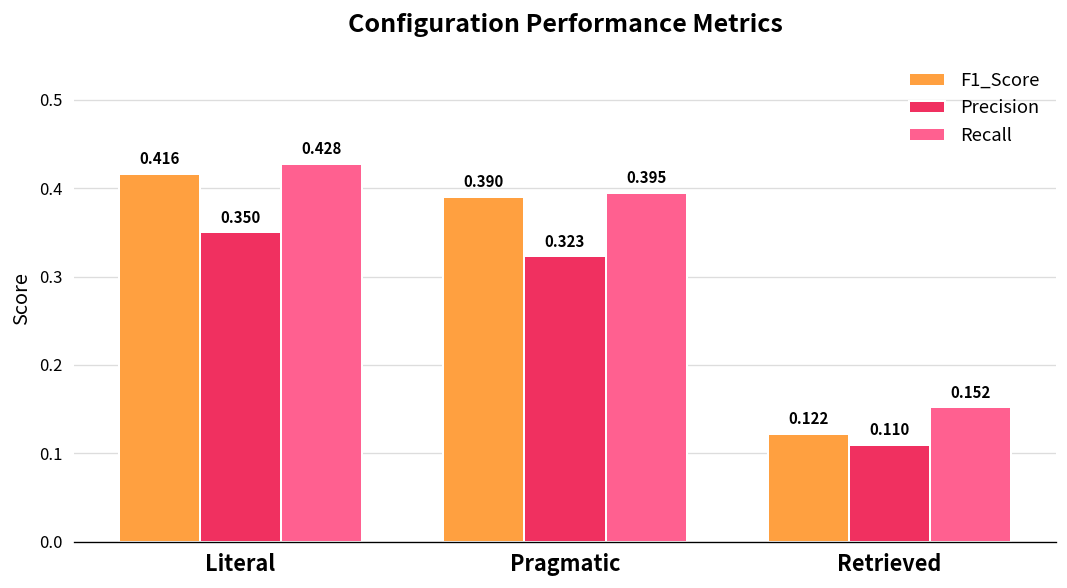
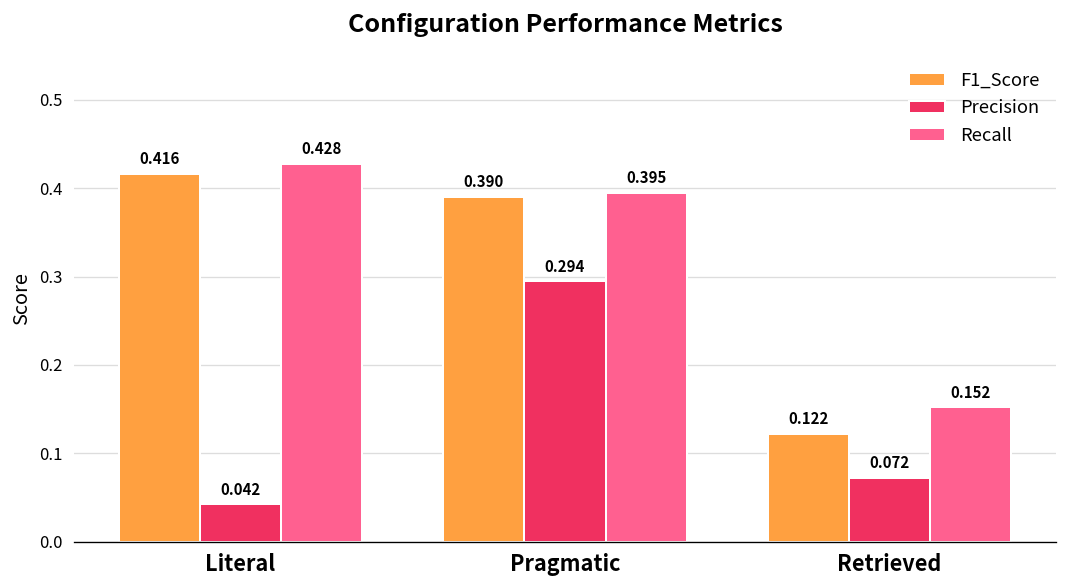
Precision, Literal: 0.350 -> 0.042
Precision, Pragmatic: 0.323 -> 0.294
Precision, Retrieved: 0.110 -> 0.072
